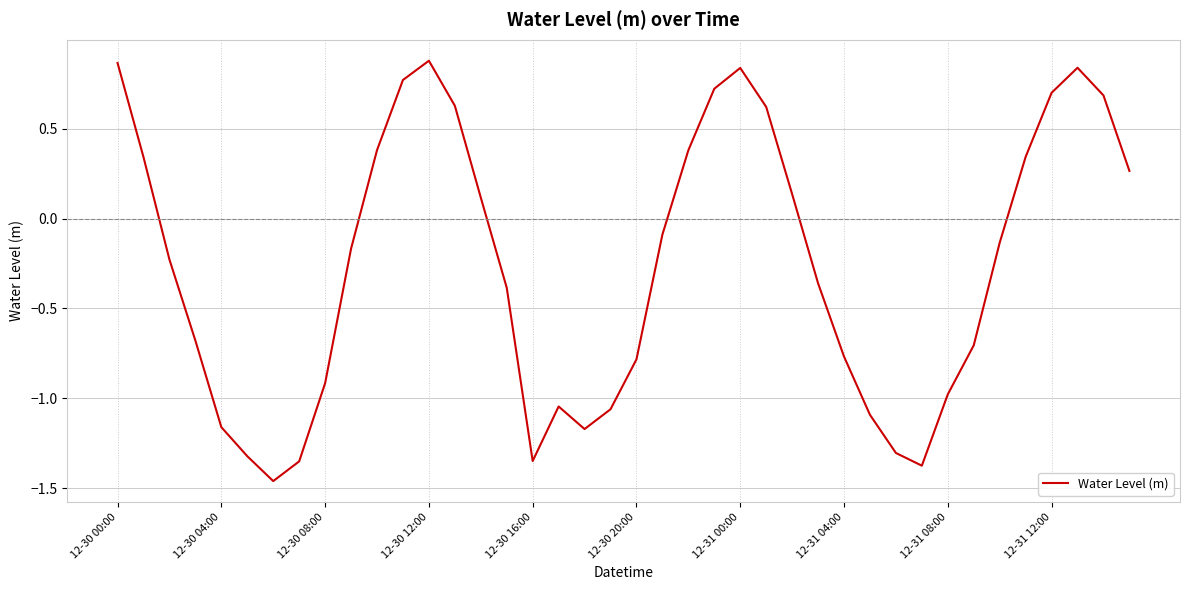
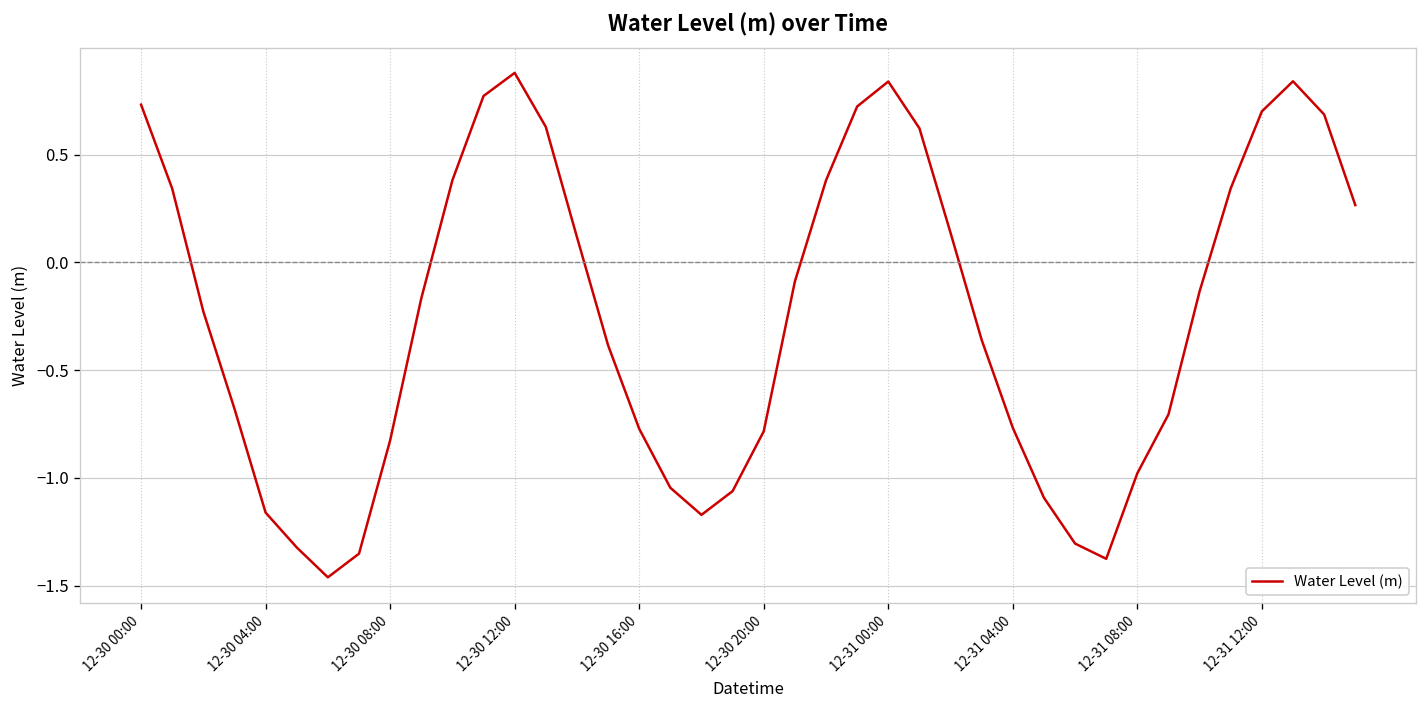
12-30 00:00: 0.87 -> 0.73
12-30 08:00: -0.92 -> -0.83
12-30 16:00: -1.35 -> -0.77
